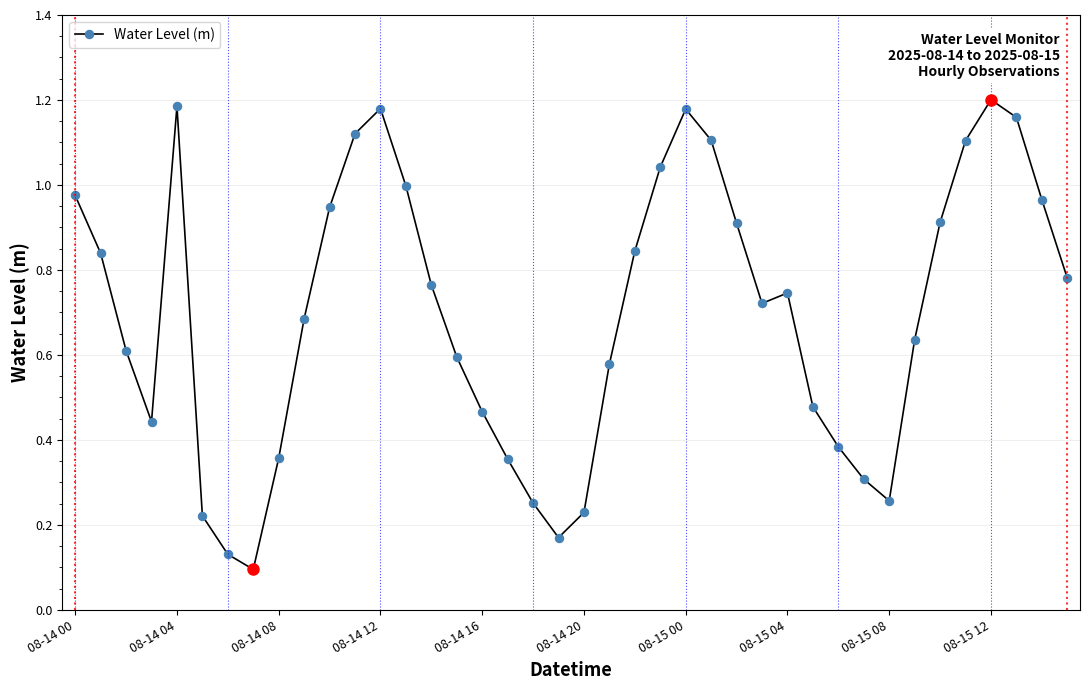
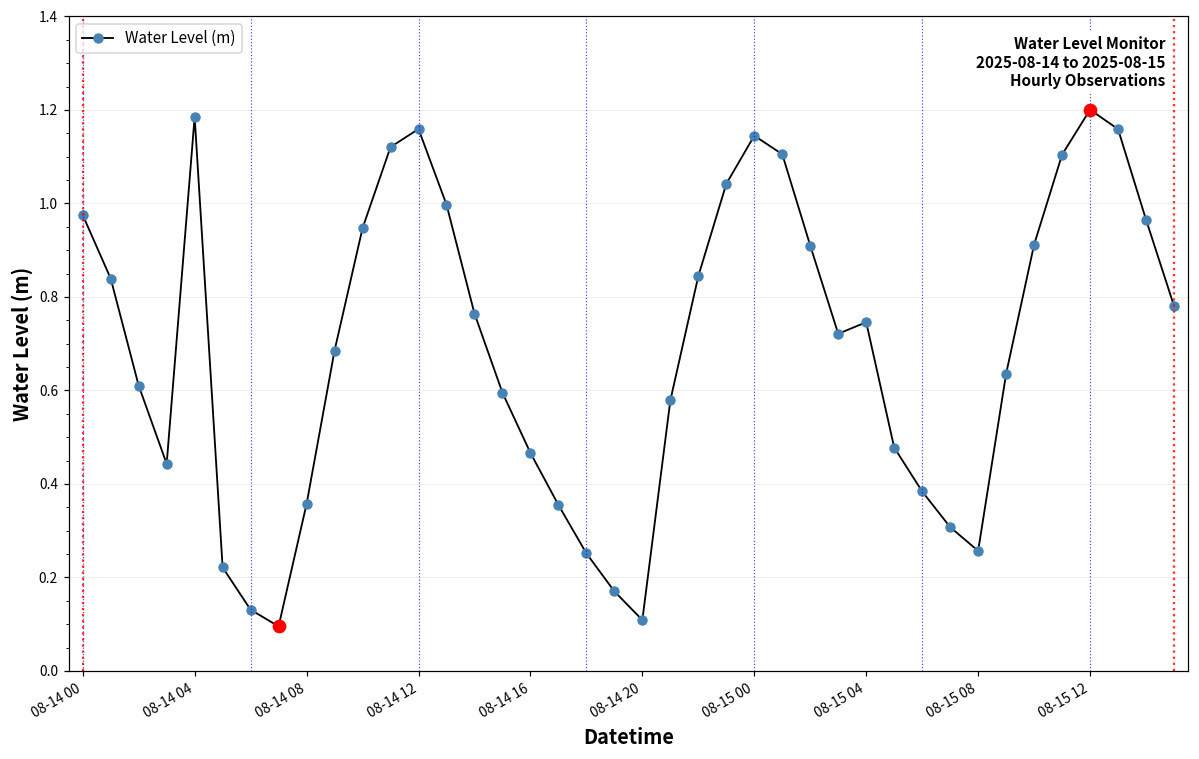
Water Level (m), 08-14 12: 1.18 -> 1.16
Water Level (m), 08-14 20: 0.23 -> 0.11
Water Level (m), 08-15 00: 1.18 -> 1.14
